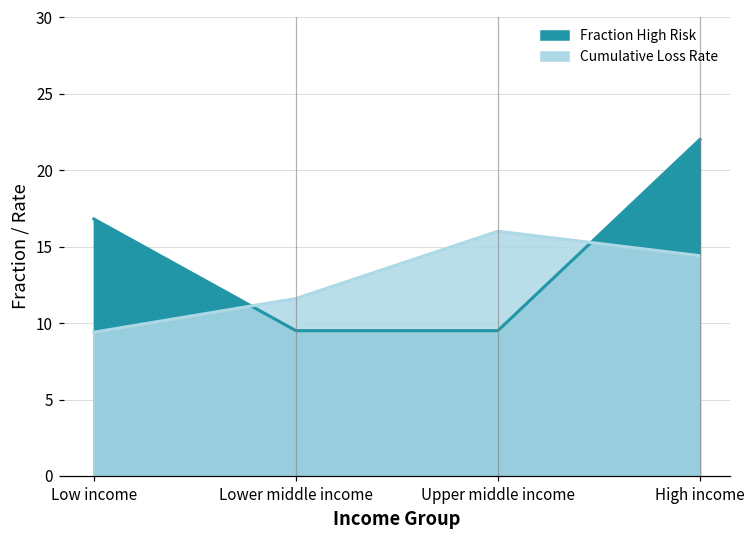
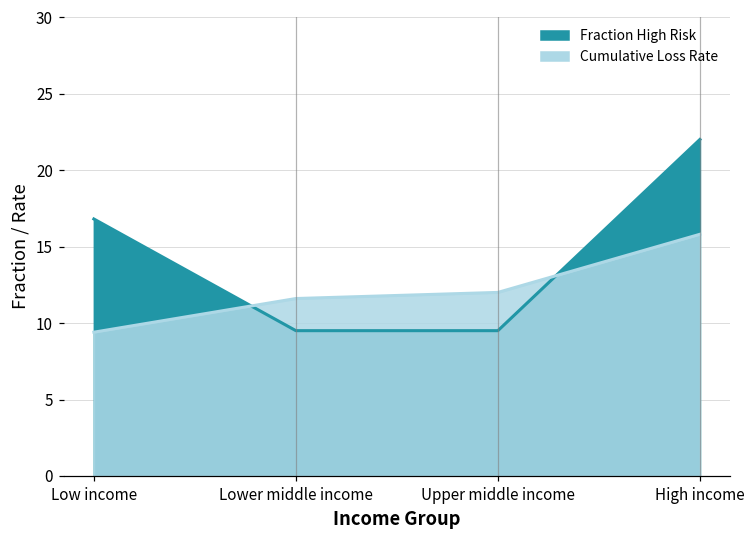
Cumulative Loss Rate, Upper middle income: 16.0 -> 12.0
Cumulative Loss Rate, High income: 14.4 -> 15.8
